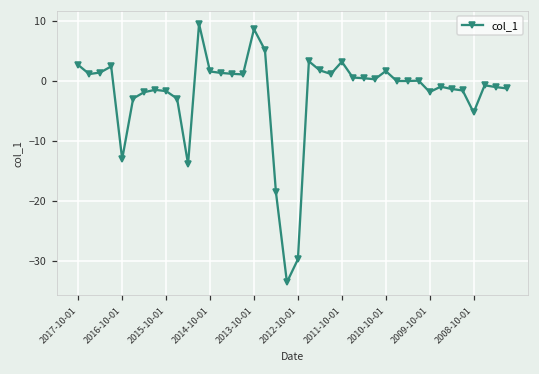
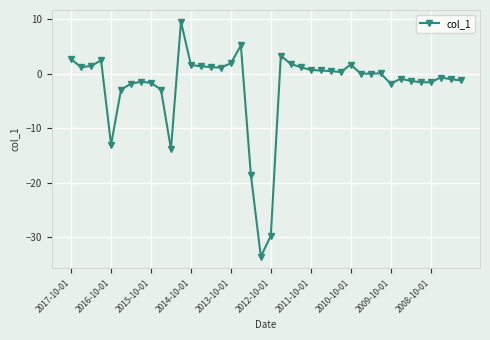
2013-10-01: 9 -> 2
2011-10-01: 3 -> 1
2008-10-01: -5 -> -2
